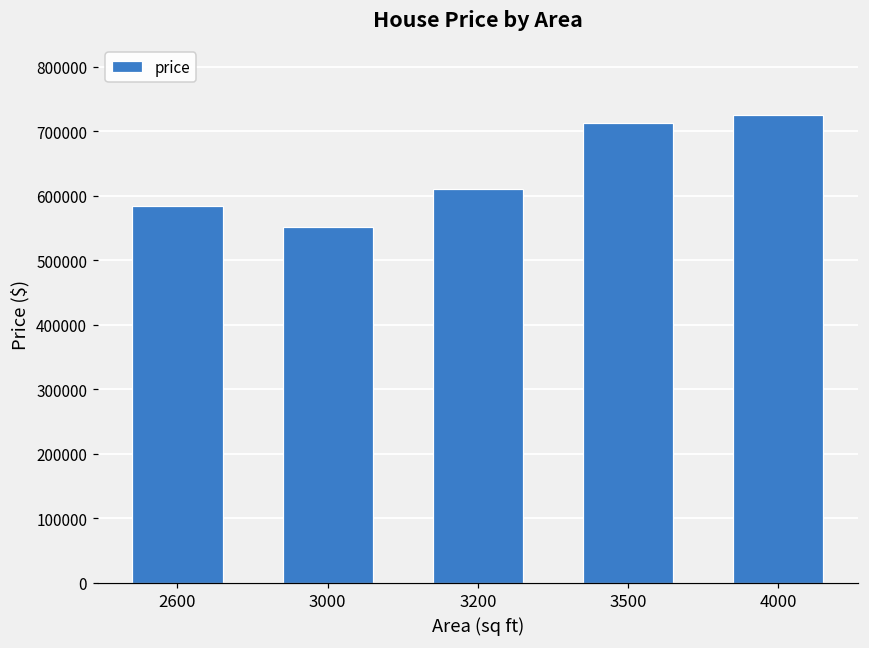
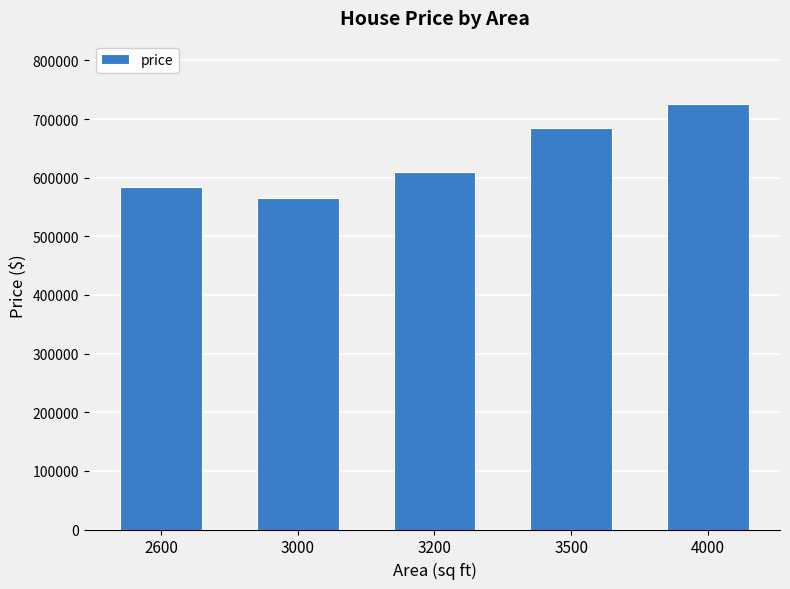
3000: 550000 -> 570000
3500: 710000 -> 680000
